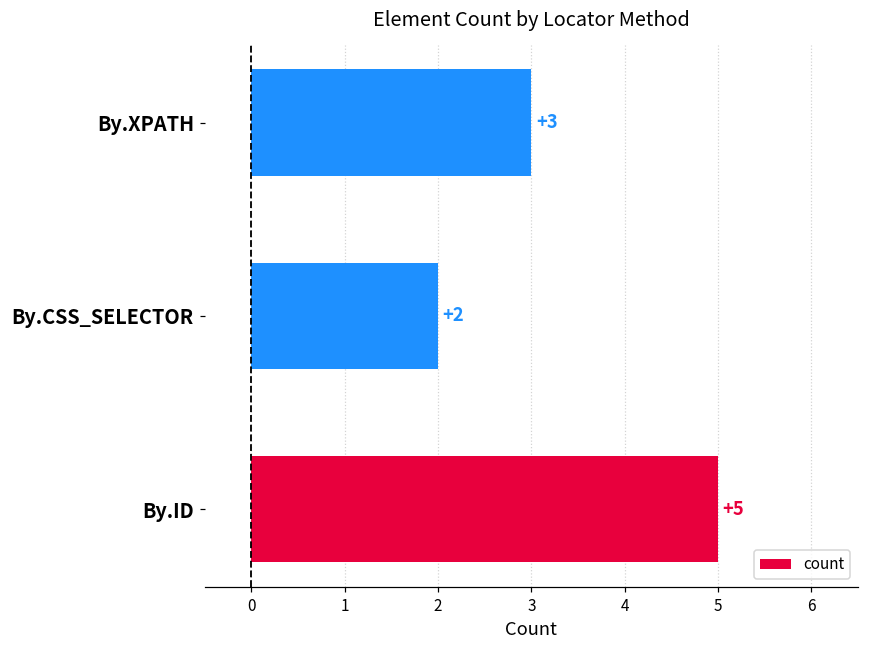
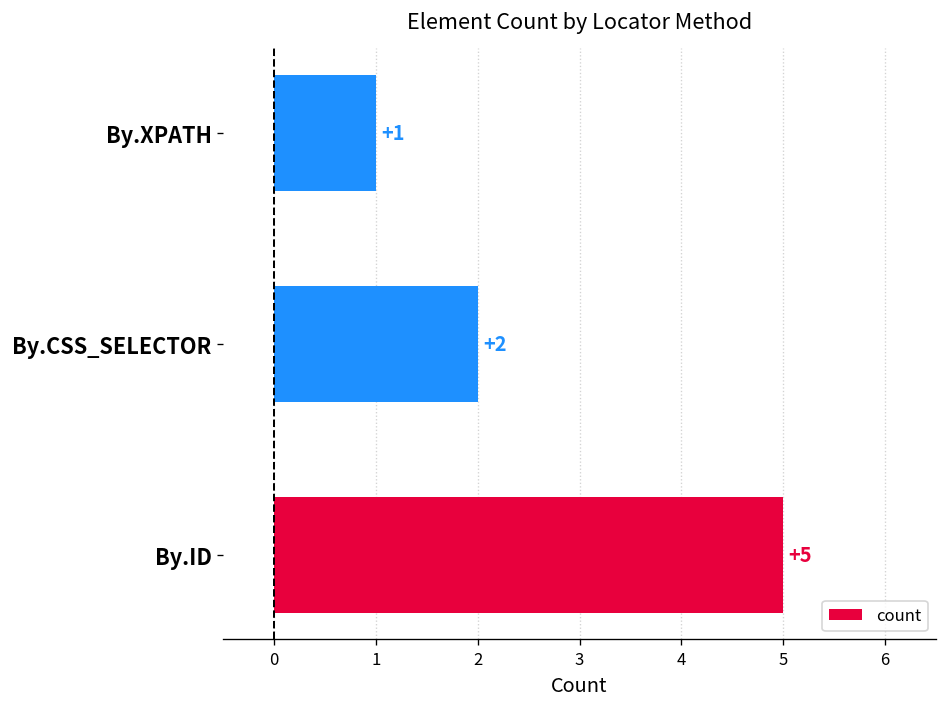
By.XPATH: +3 -> +1
